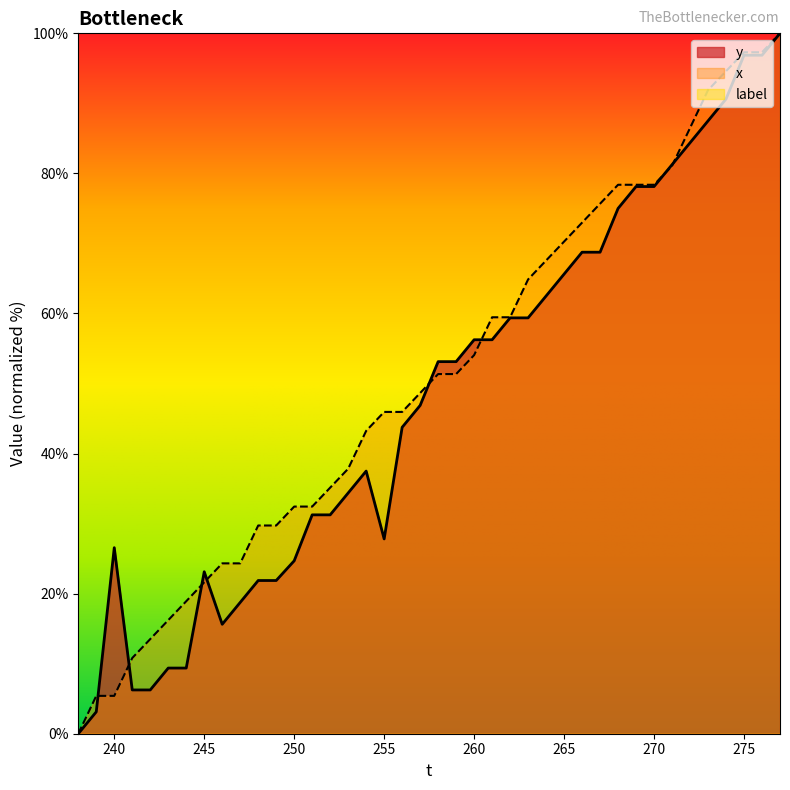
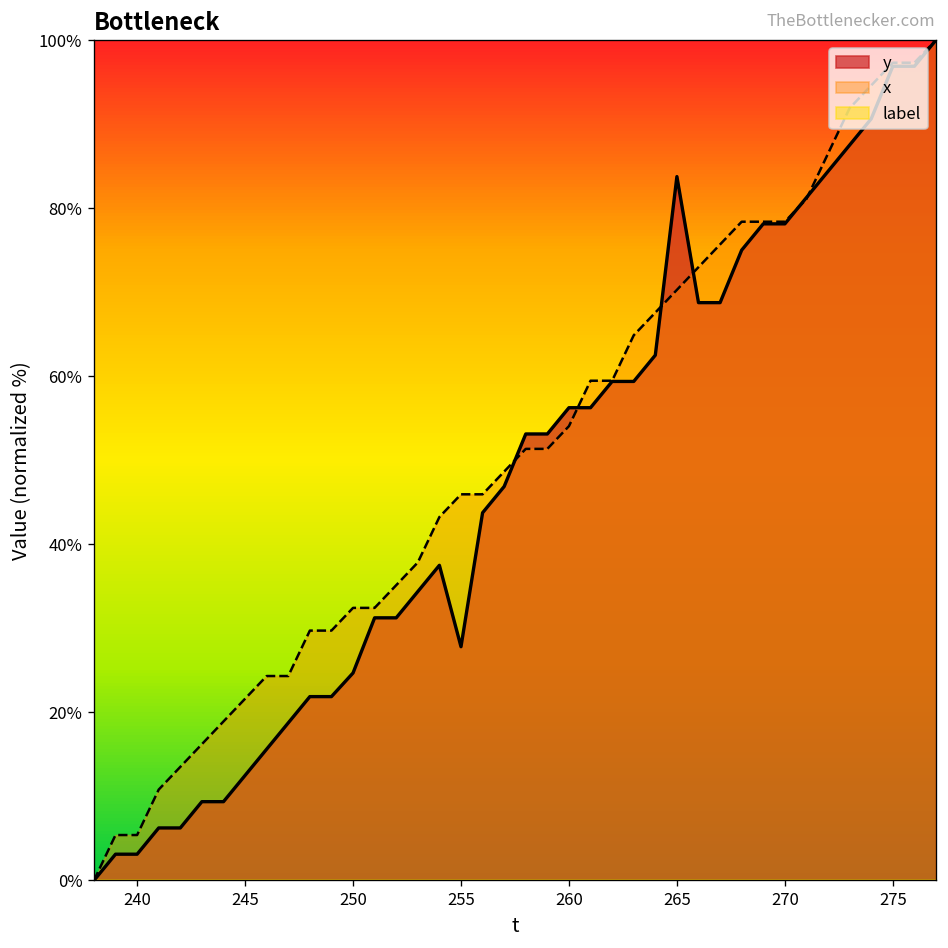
y, 240: 27% -> 3%
y, 245: 23% -> 13%
y, 265: 66% -> 84%
